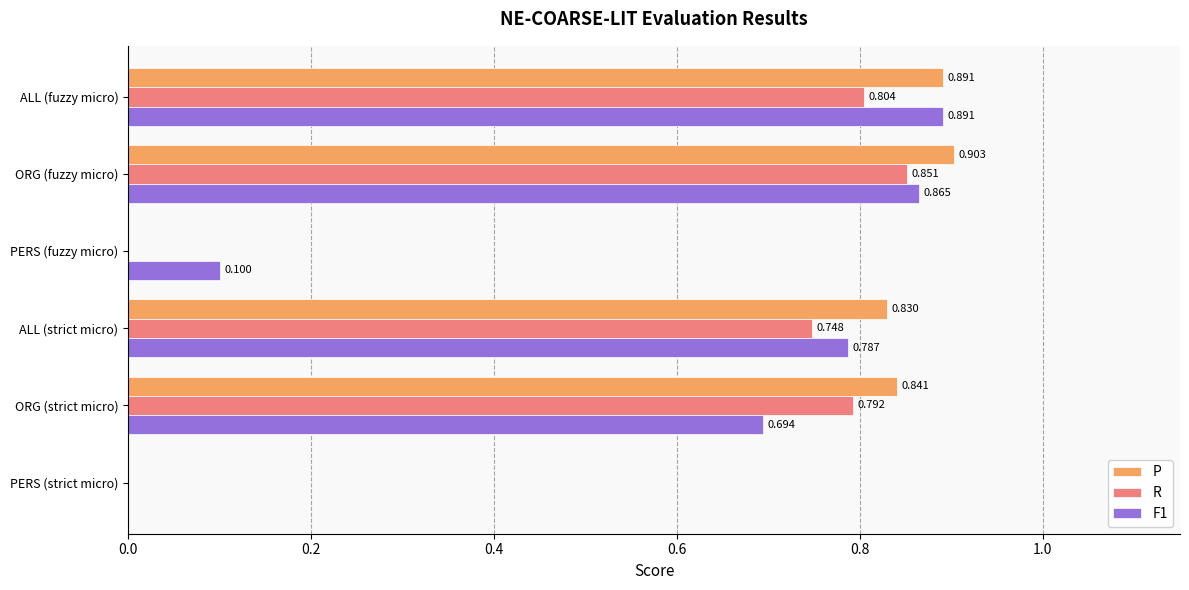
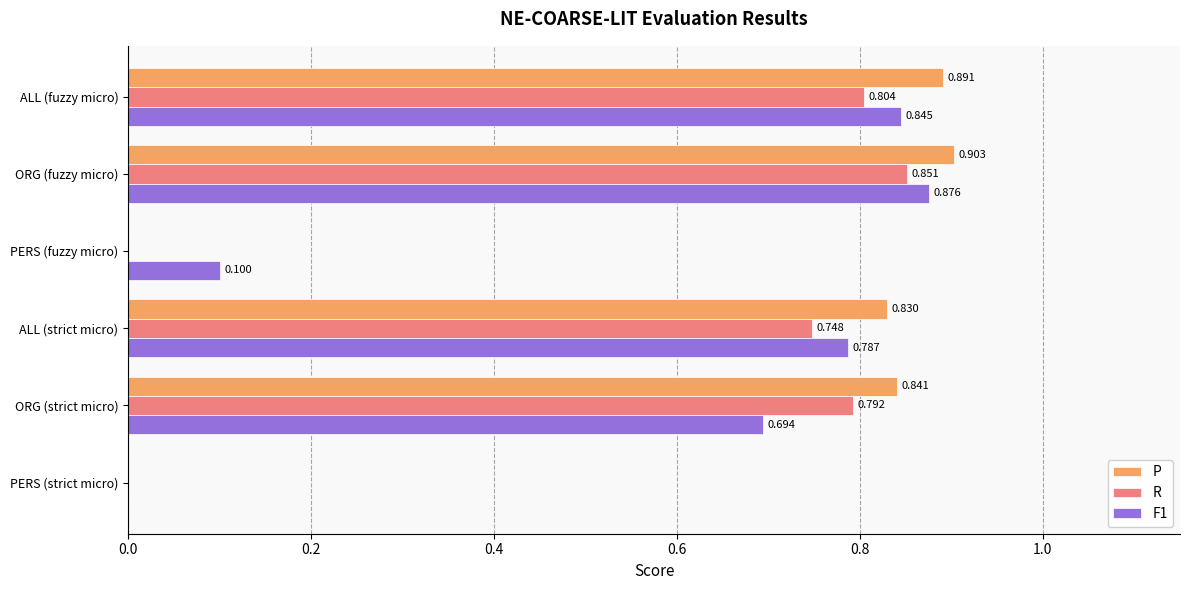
F1, ALL (fuzzy micro): 0.891 -> 0.845
F1, ORG (fuzzy micro): 0.865 -> 0.876
